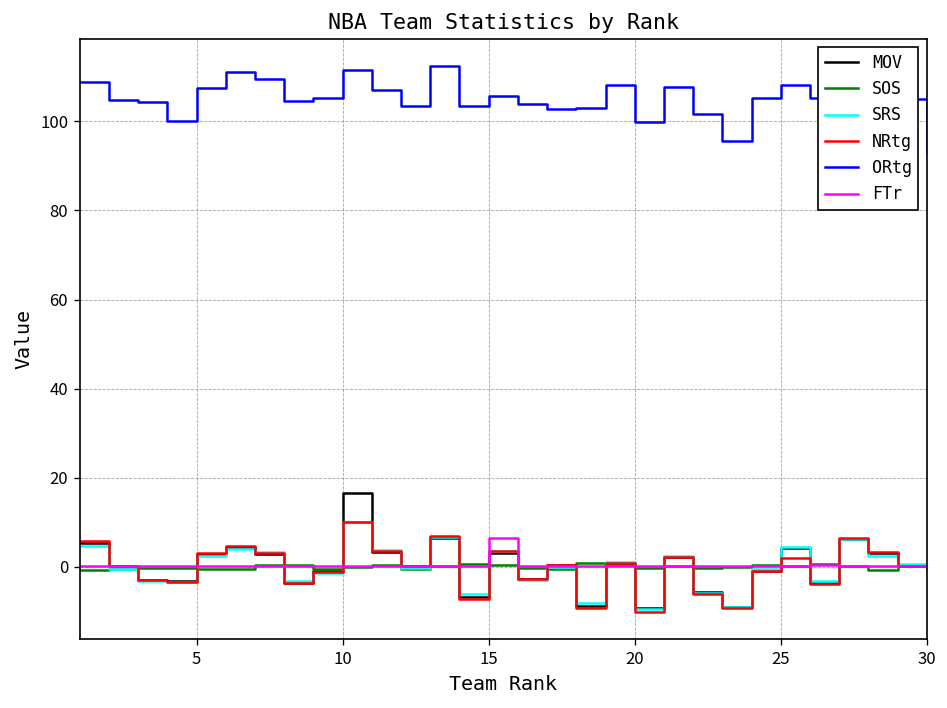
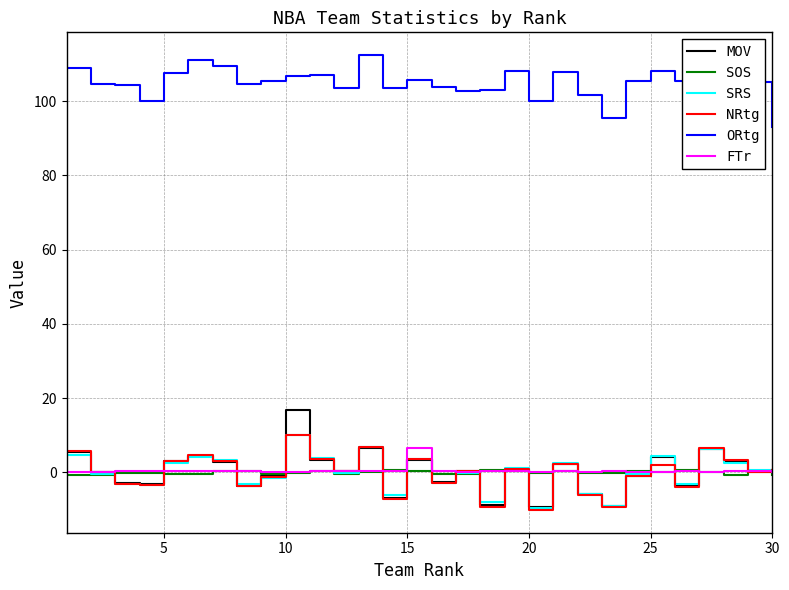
ORtg, 10: 112 -> 107
